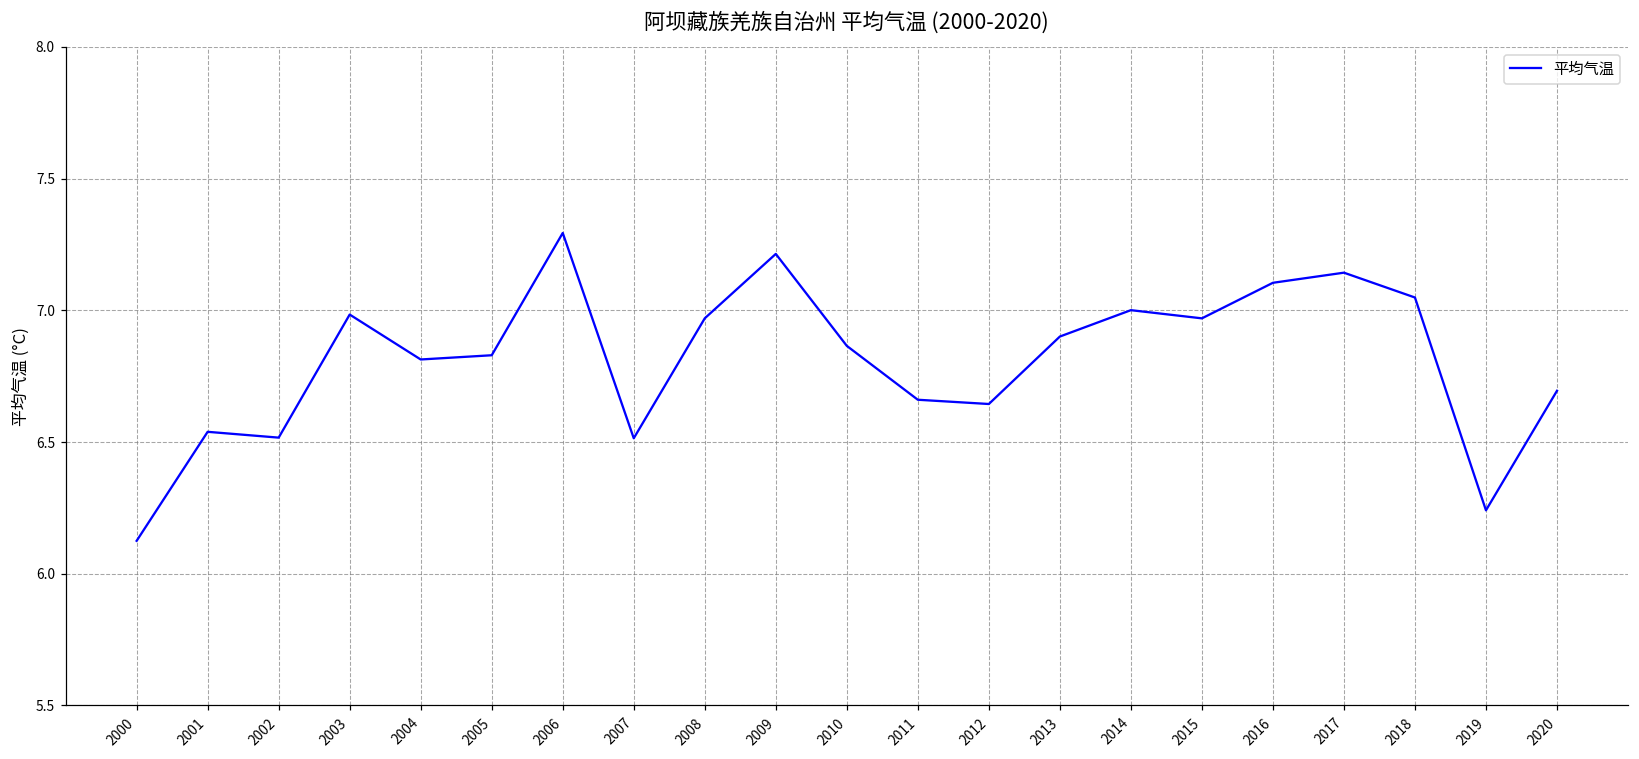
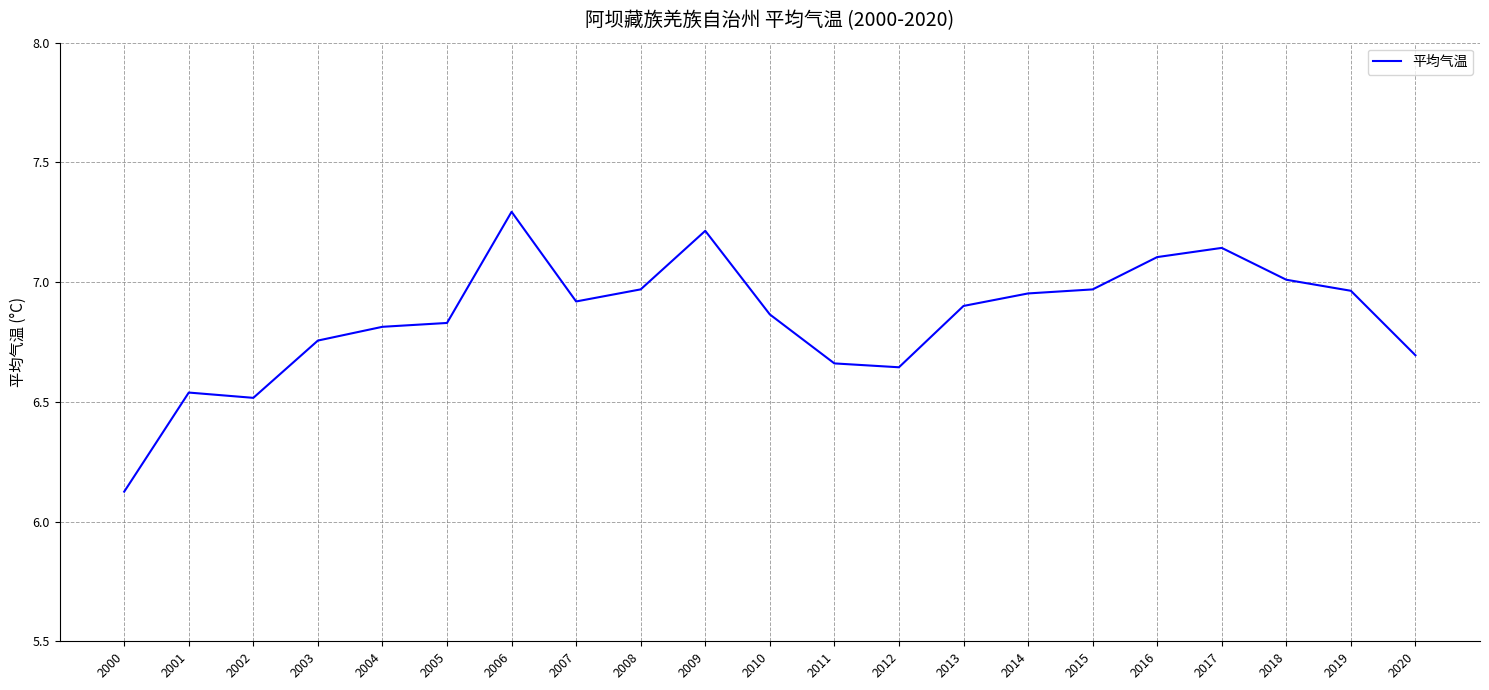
2003: 6.98 -> 6.76
2007: 6.51 -> 6.92
2014: 7.00 -> 6.95
2018: 7.05 -> 7.01
2019: 6.24 -> 6.96
